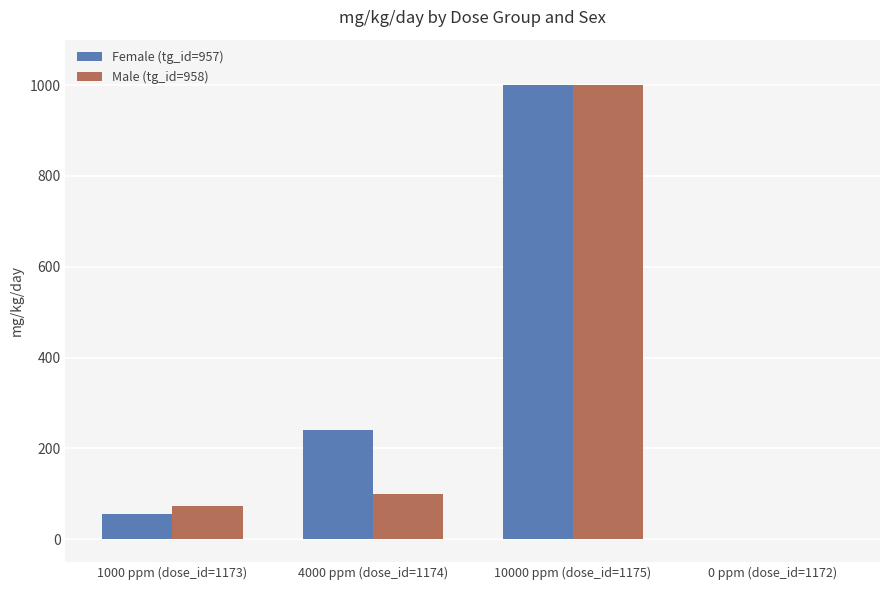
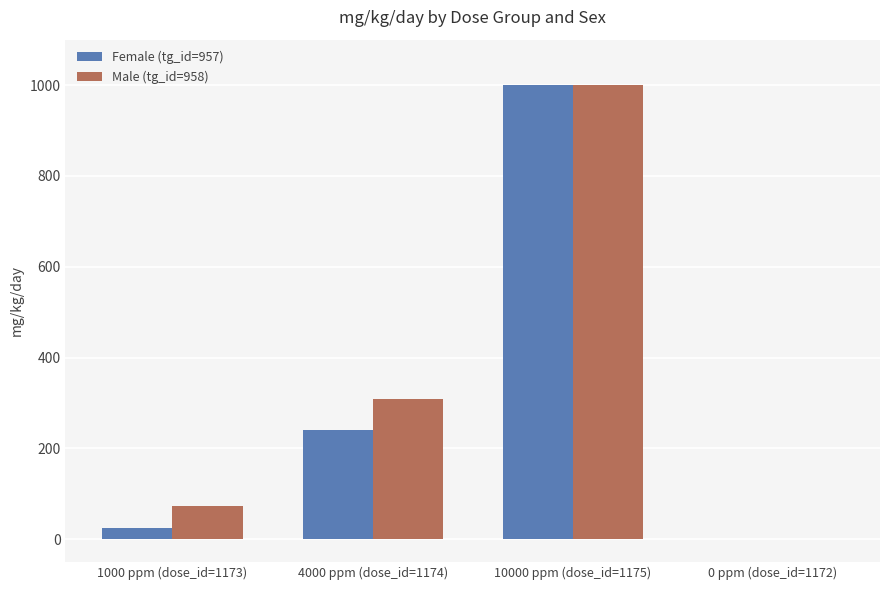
Female (tg_id=957), 1000 ppm (dose_id=1173): 60 -> 30
Male (tg_id=958), 4000 ppm (dose_id=1174): 100 -> 310
